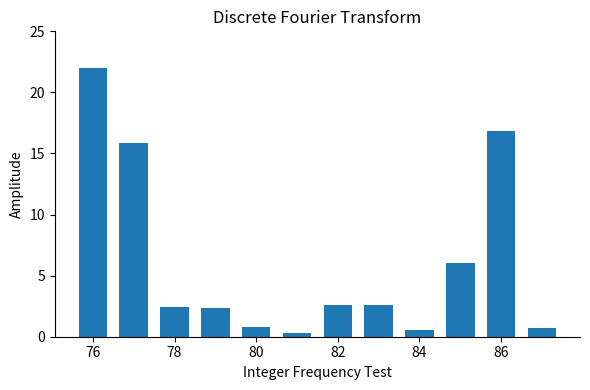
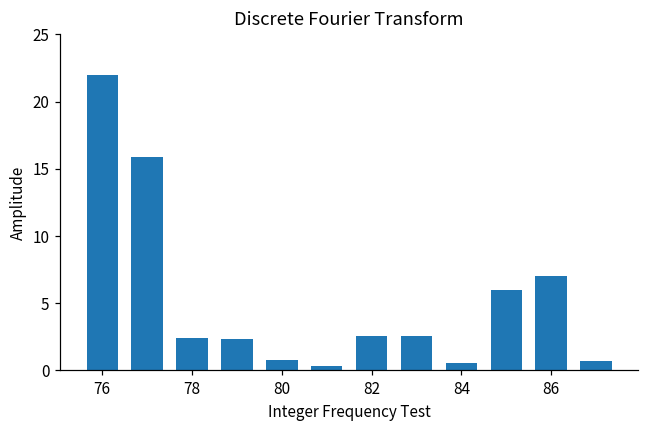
86: 16.9 -> 7.0
